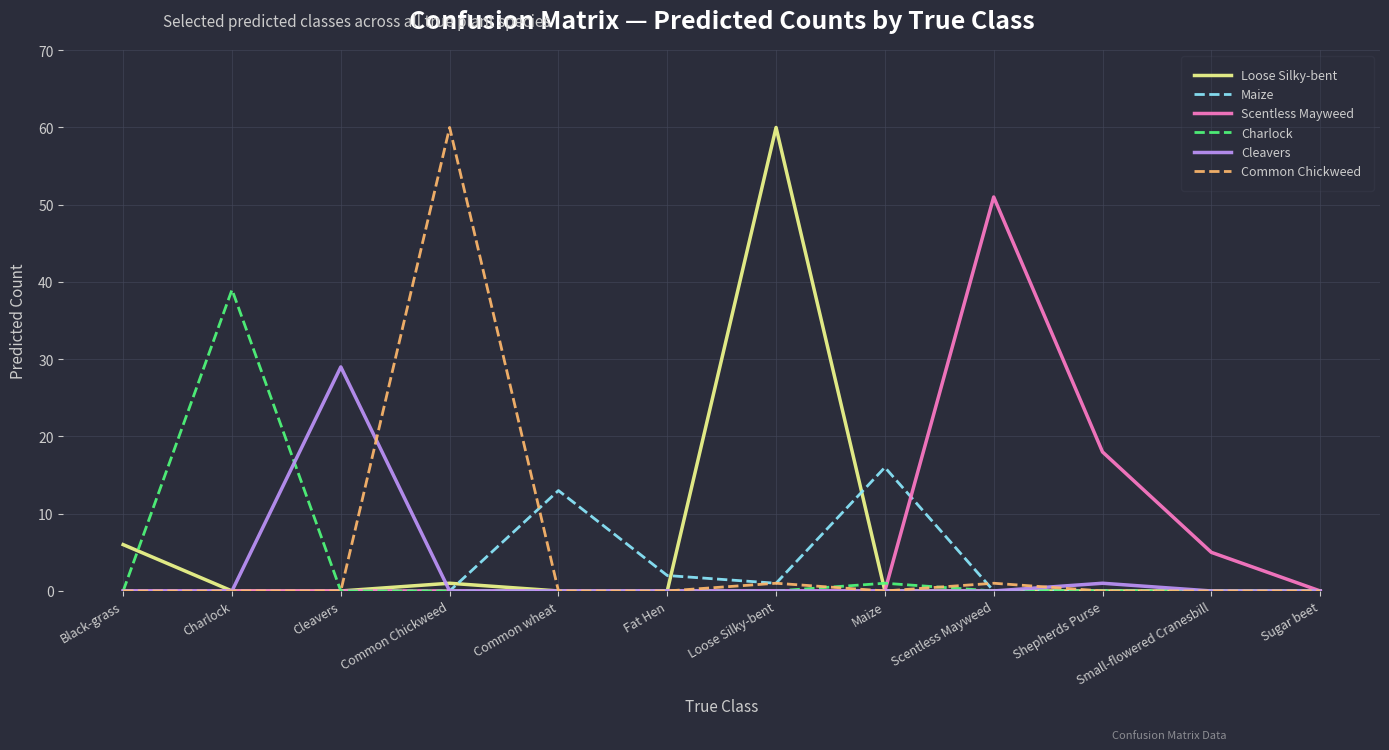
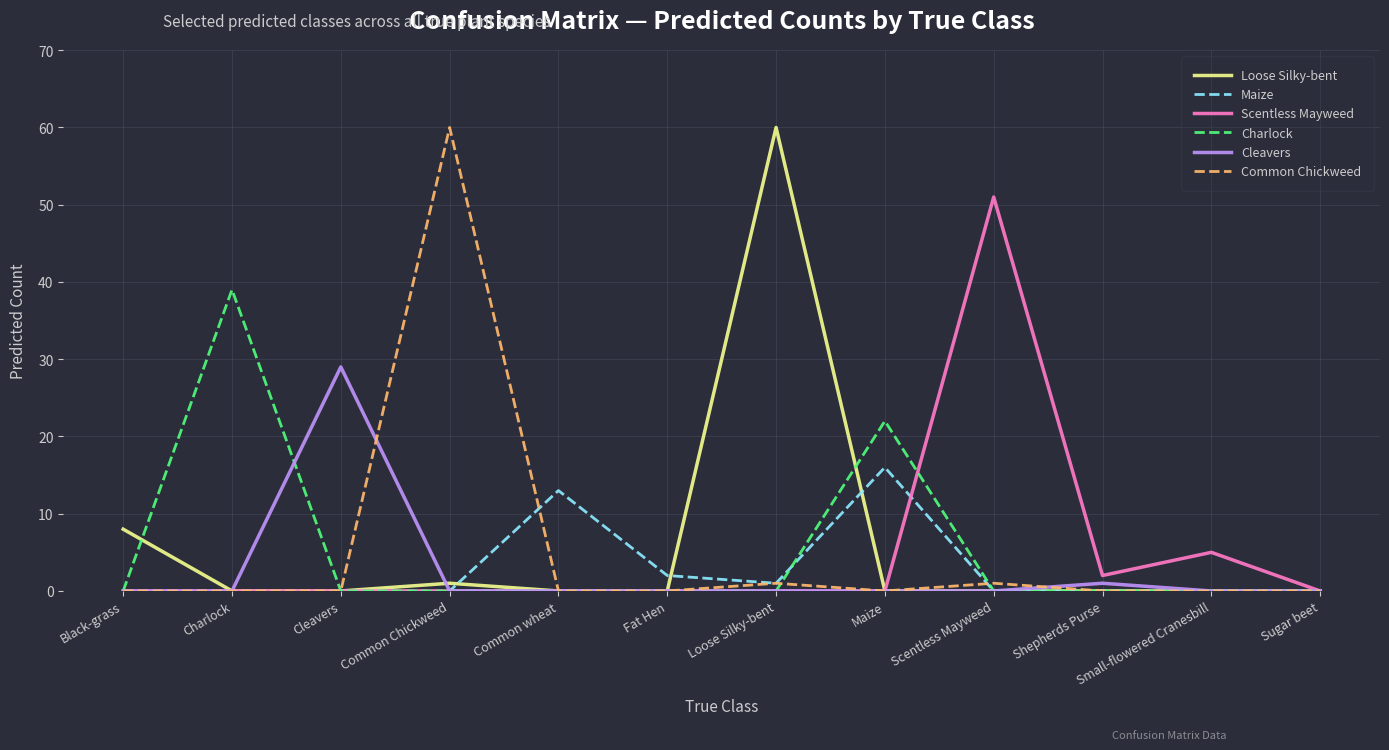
Loose Silky-bent, Black-grass: 6 -> 8
Charlock, Maize: 1 -> 22
Scentless Mayweed, Shepherds Purse: 18 -> 2
